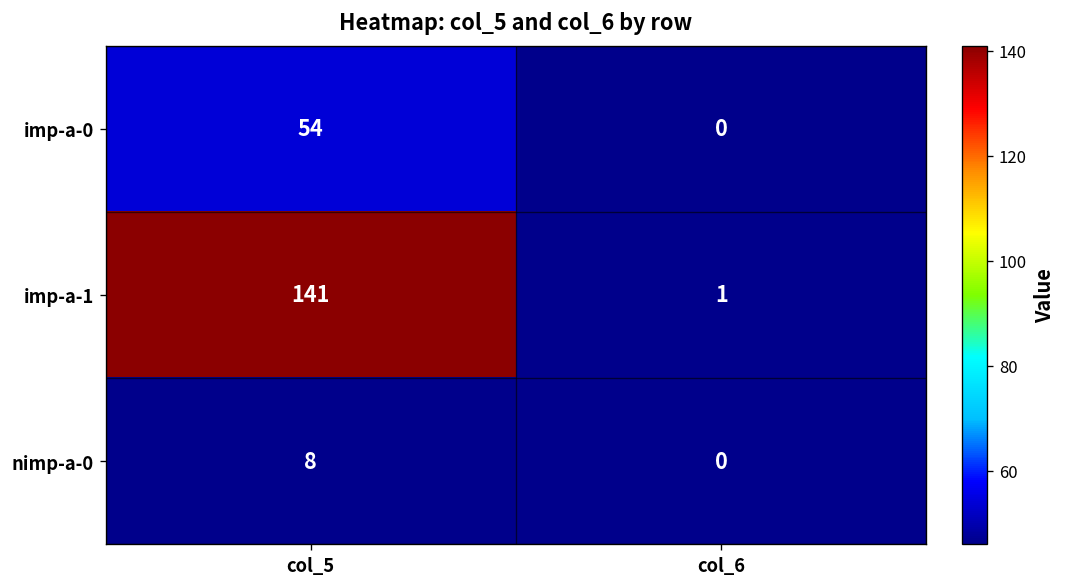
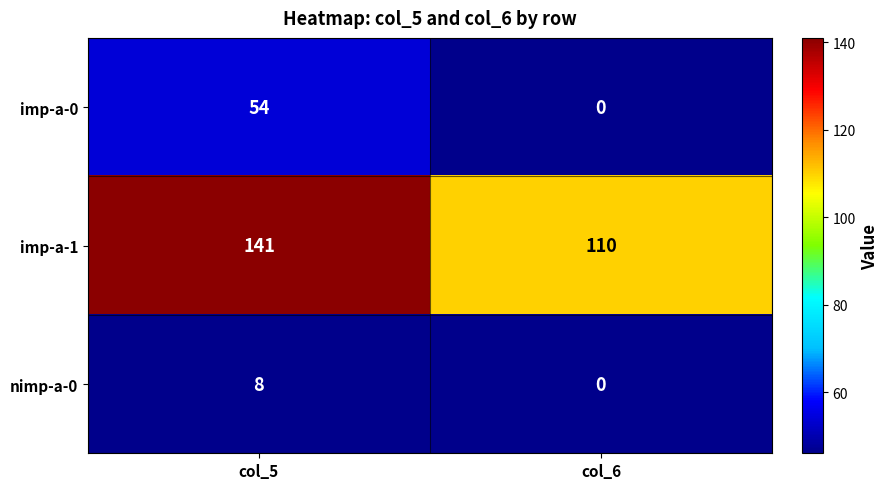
imp-a-1, col_6: 1 -> 110
